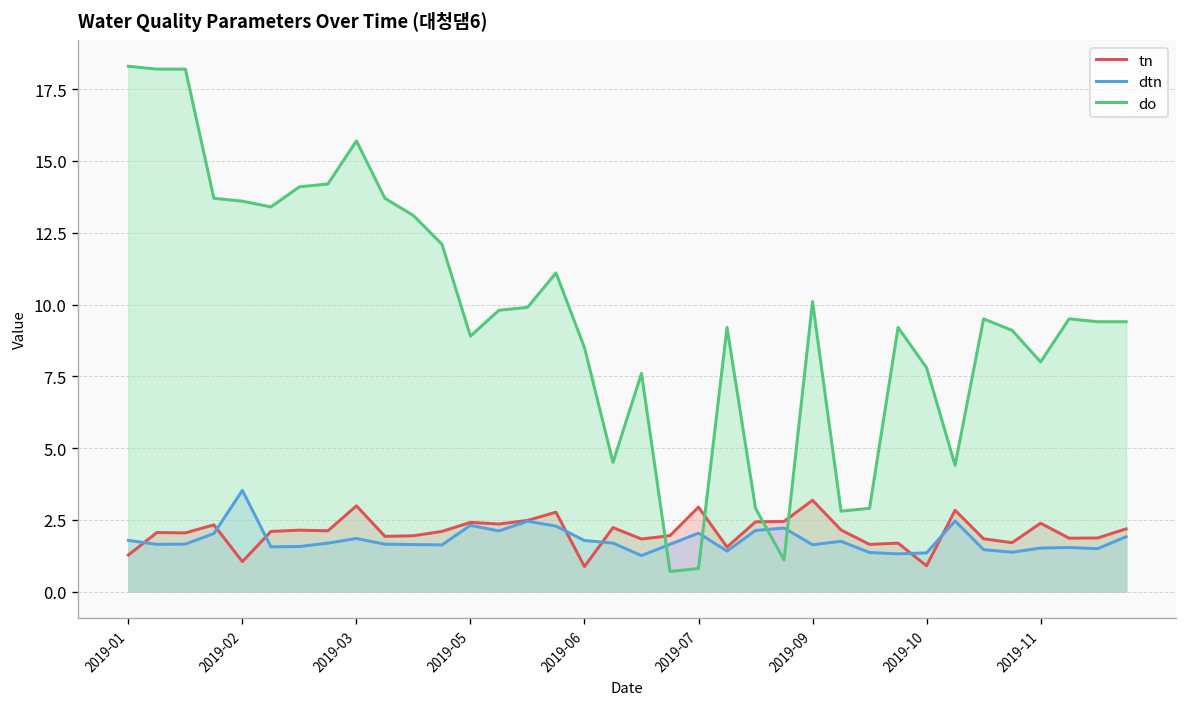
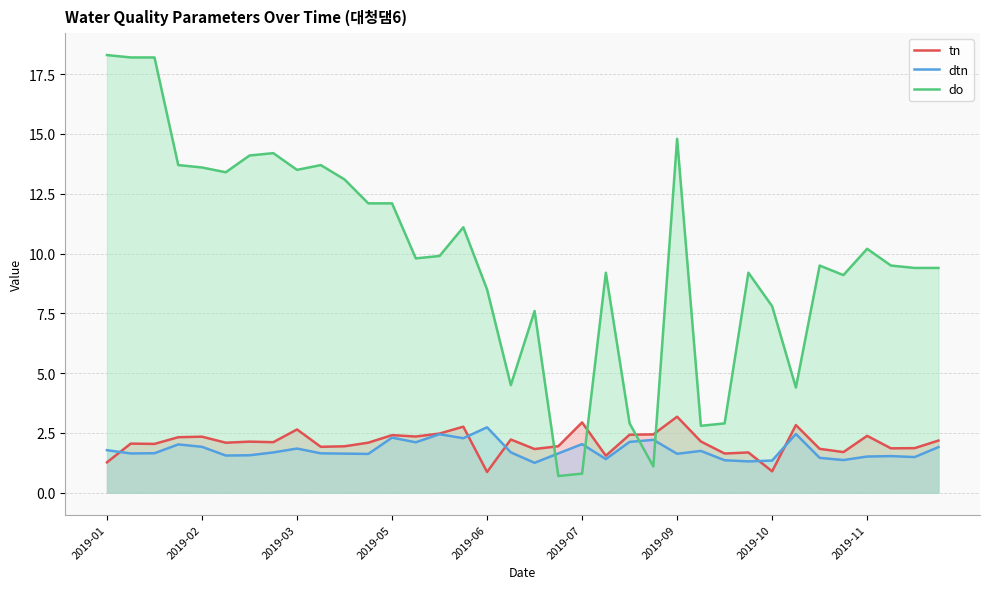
tn, 2019-02: 1.0 -> 2.3
dtn, 2019-02: 3.5 -> 1.9
tn, 2019-03: 3.0 -> 2.6
do, 2019-03: 15.7 -> 13.5
do, 2019-05: 8.9 -> 12.1
dtn, 2019-06: 1.8 -> 2.7
do, 2019-09: 10.1 -> 14.8
do, 2019-11: 8.0 -> 10.2
